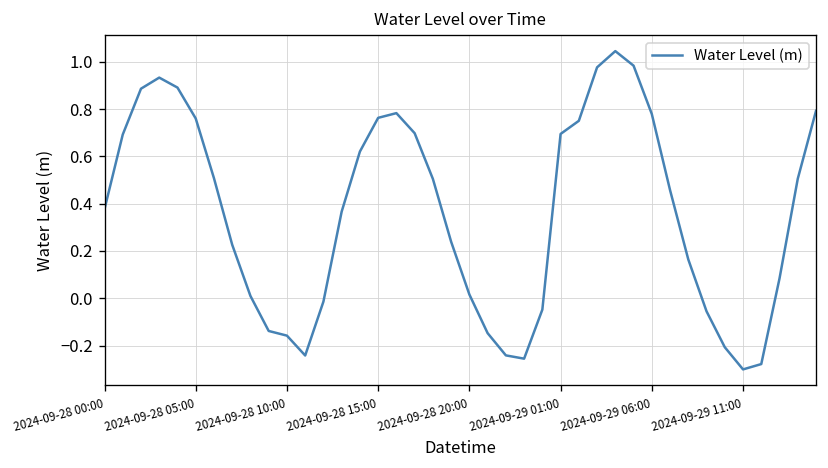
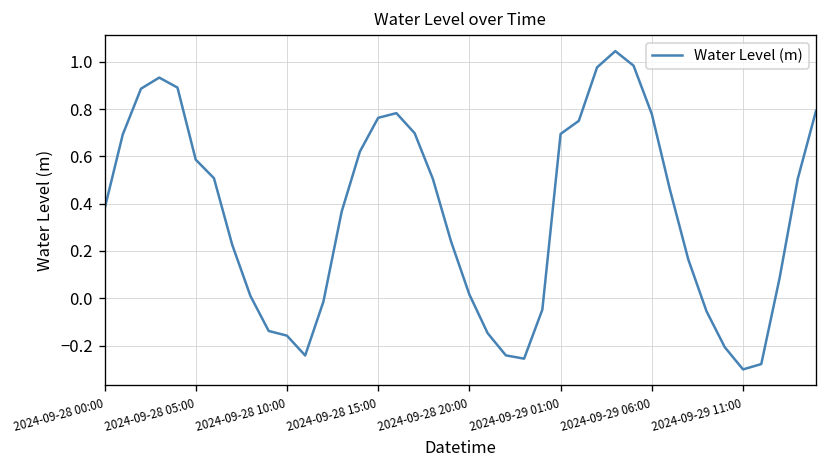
2024-09-28 05:00: 0.76 -> 0.59
